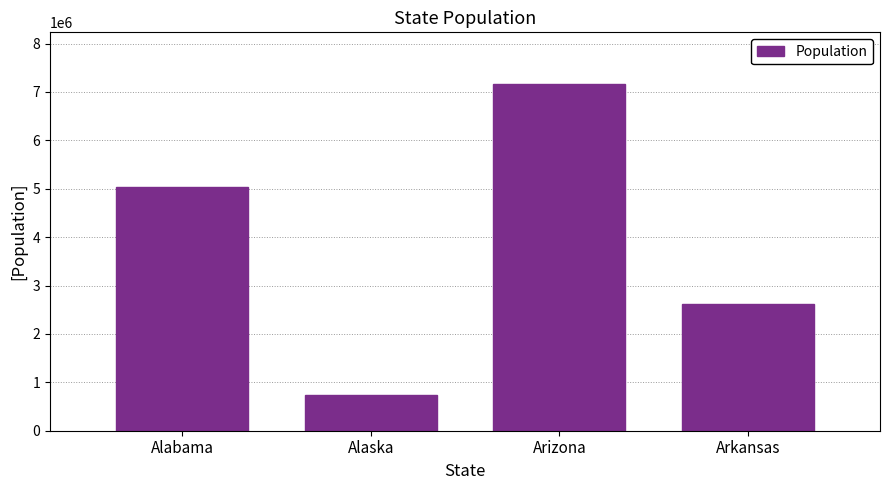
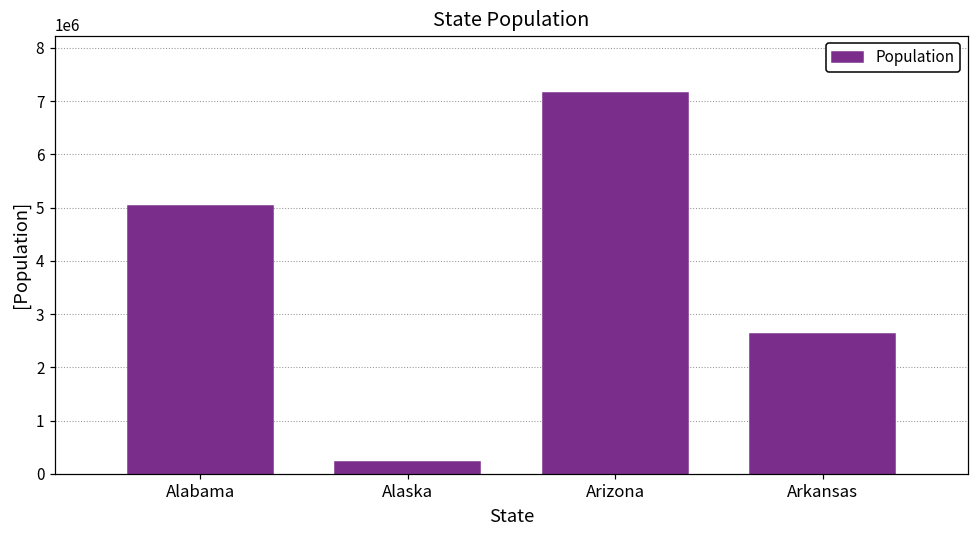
Alaska: 700000 -> 200000
